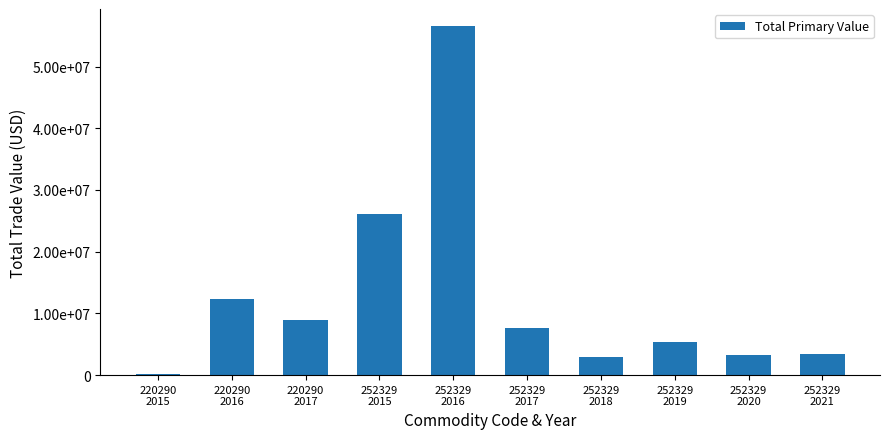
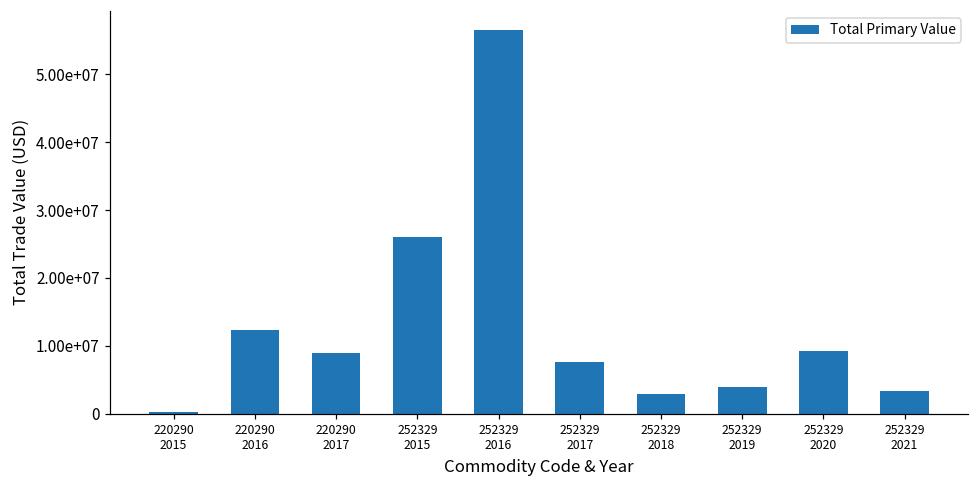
252329 2019: 5000000 -> 4000000
252329 2020: 3000000 -> 9000000
